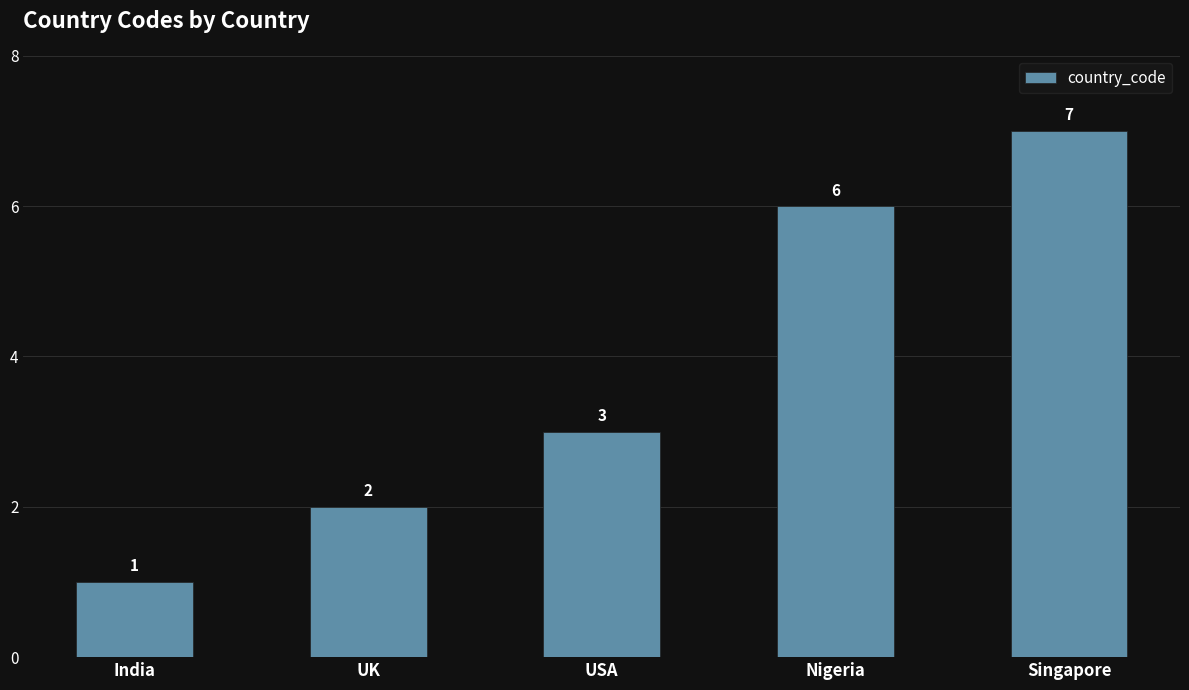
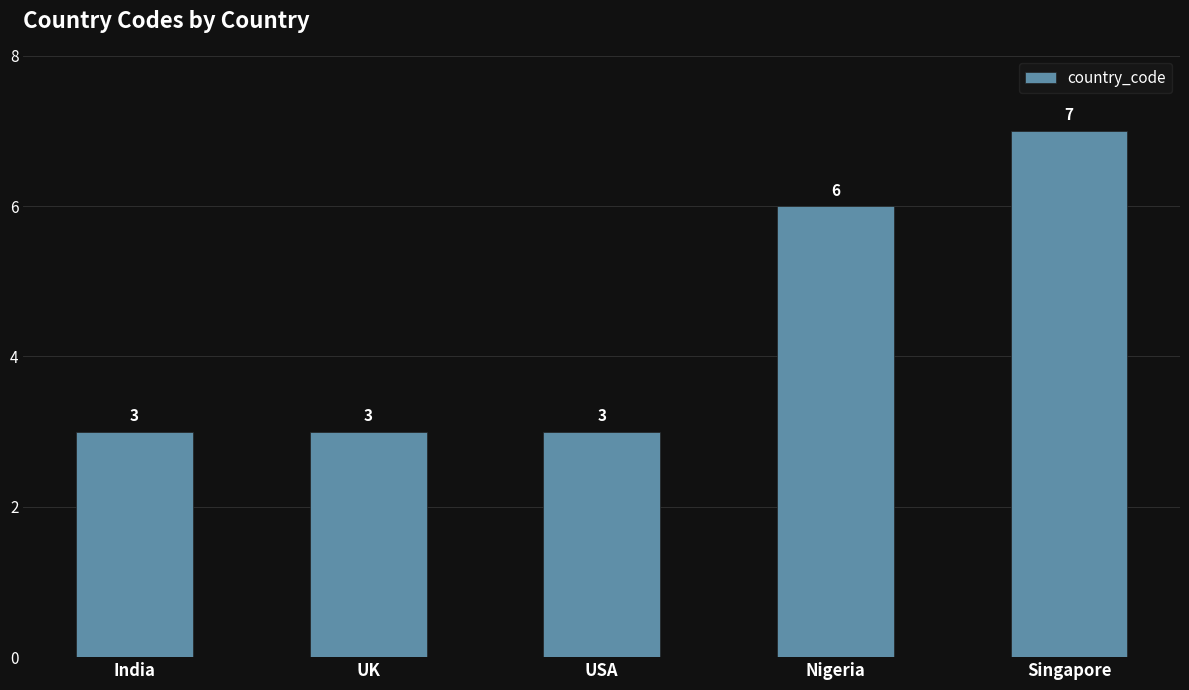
India: 1 -> 3
UK: 2 -> 3
